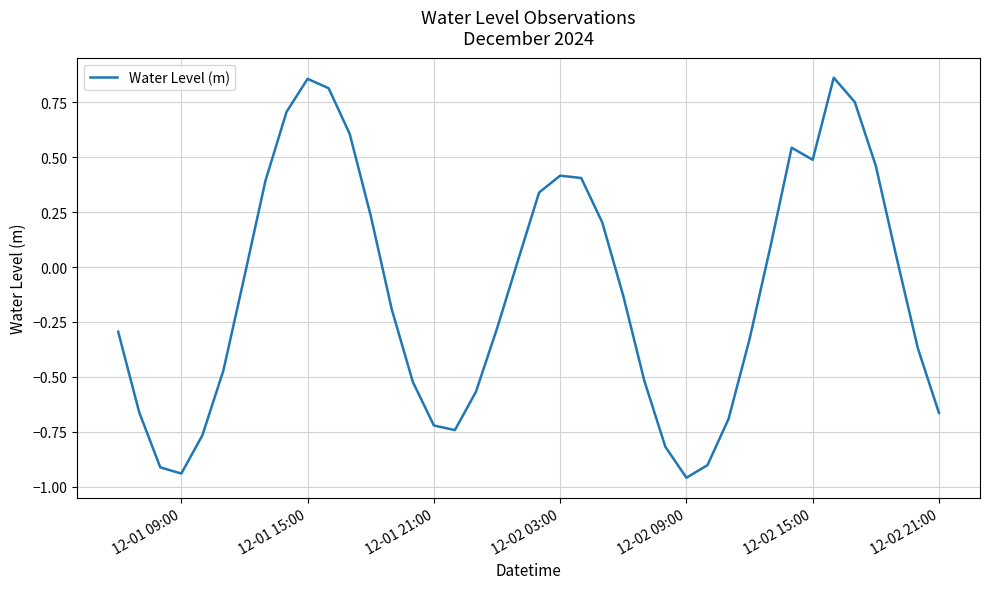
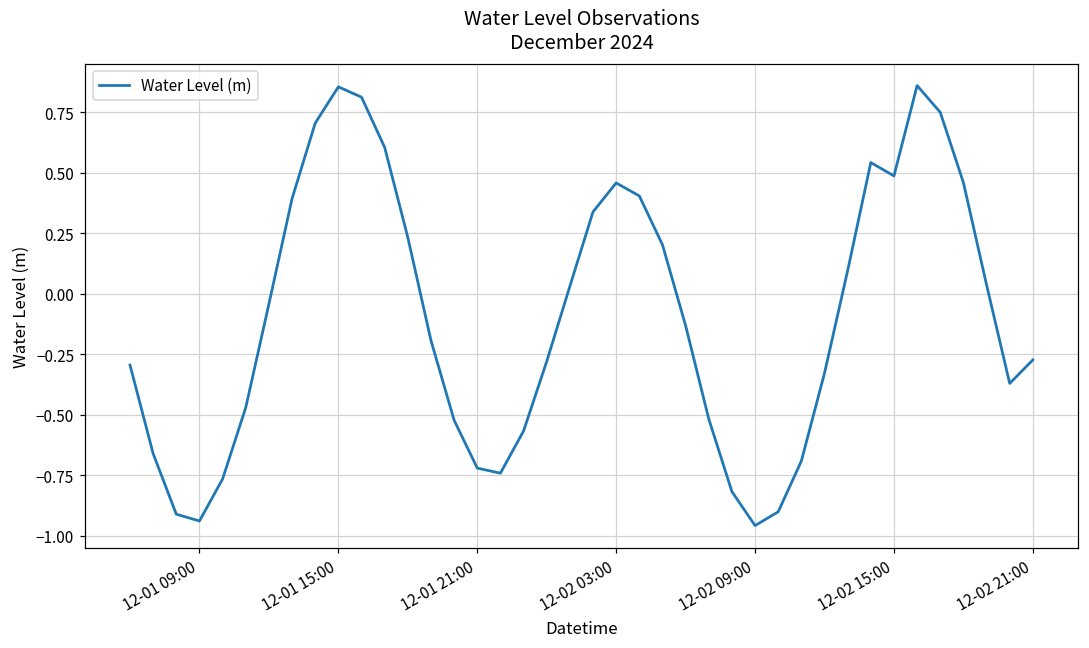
12-02 03:00: 0.42 -> 0.46
12-02 21:00: -0.66 -> -0.27
